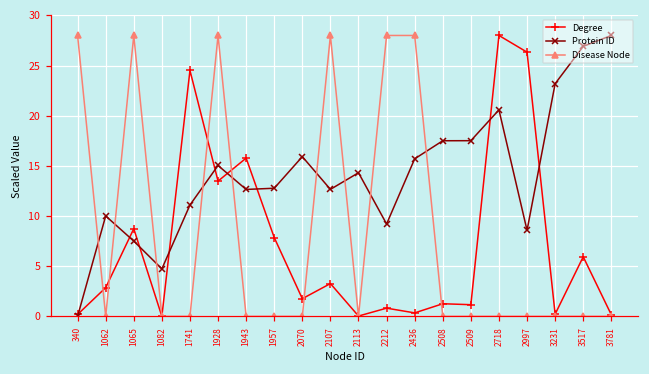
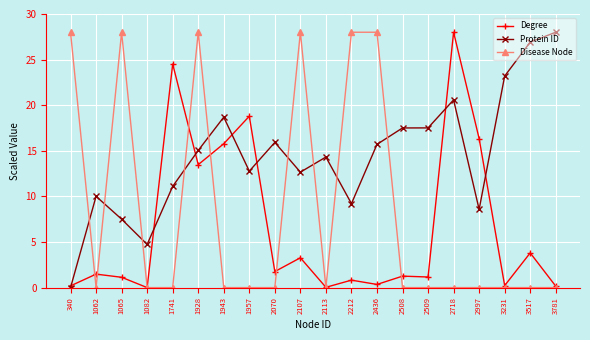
Degree, 1062: 3 -> 1
Degree, 1065: 9 -> 1
Protein ID, 1943: 13 -> 19
Degree, 1957: 8 -> 19
Degree, 2997: 26 -> 16
Degree, 3517: 6 -> 4
